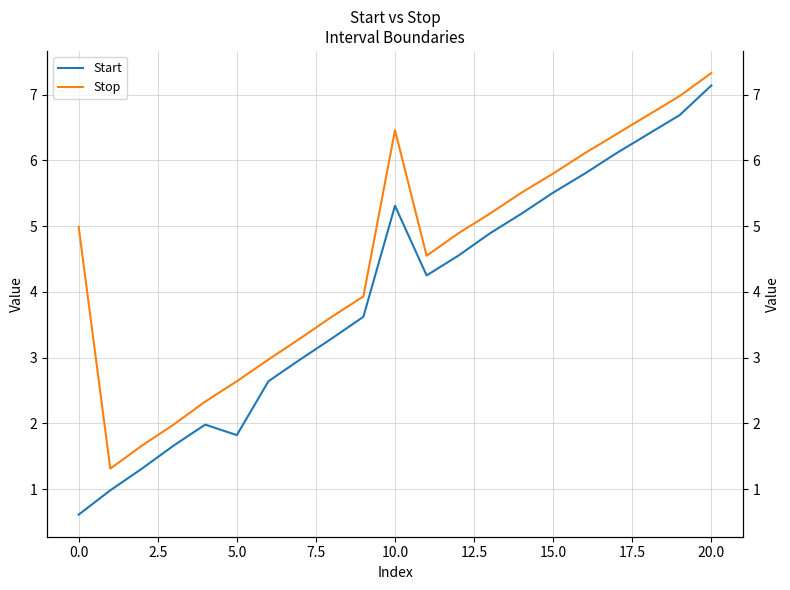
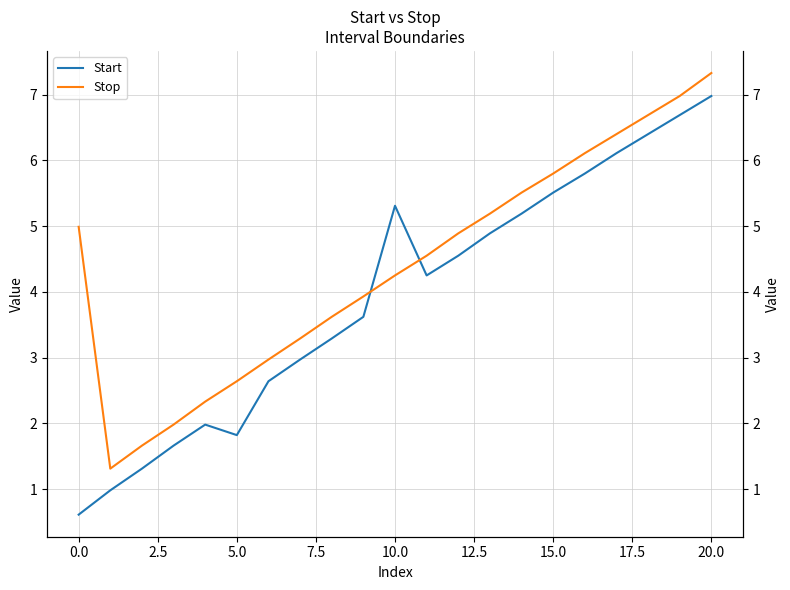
Stop, 10.0: 6.5 -> 4.3
Start, 20.0: 7.1 -> 7.0
